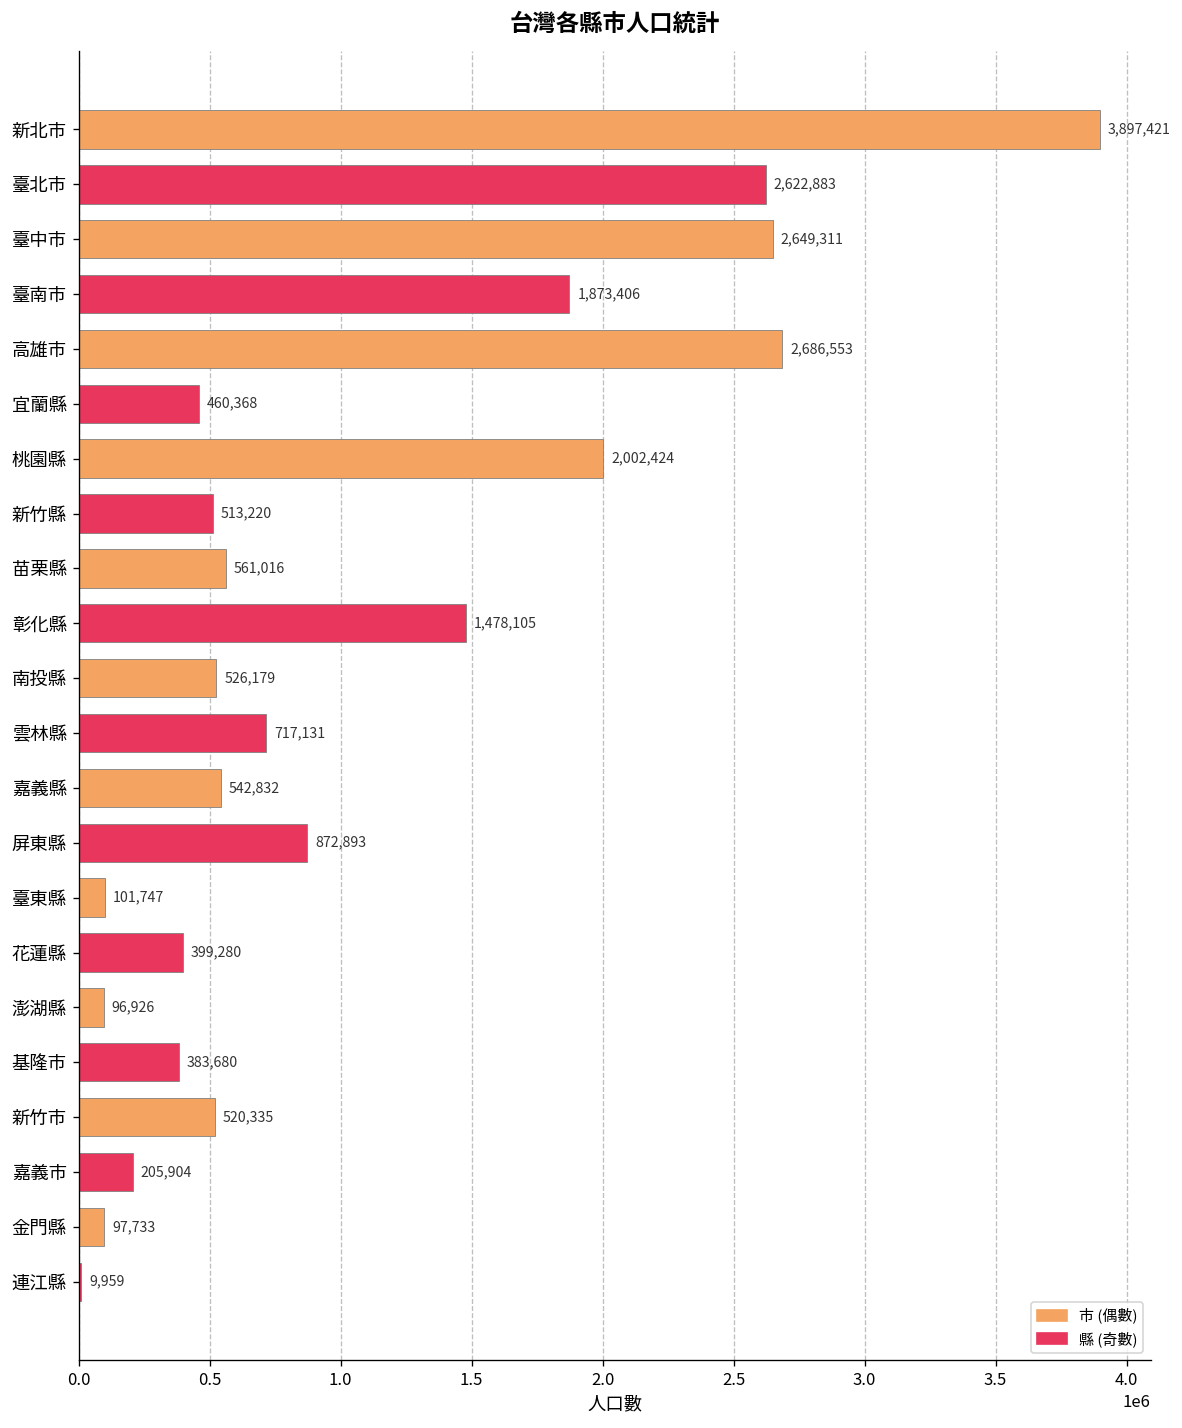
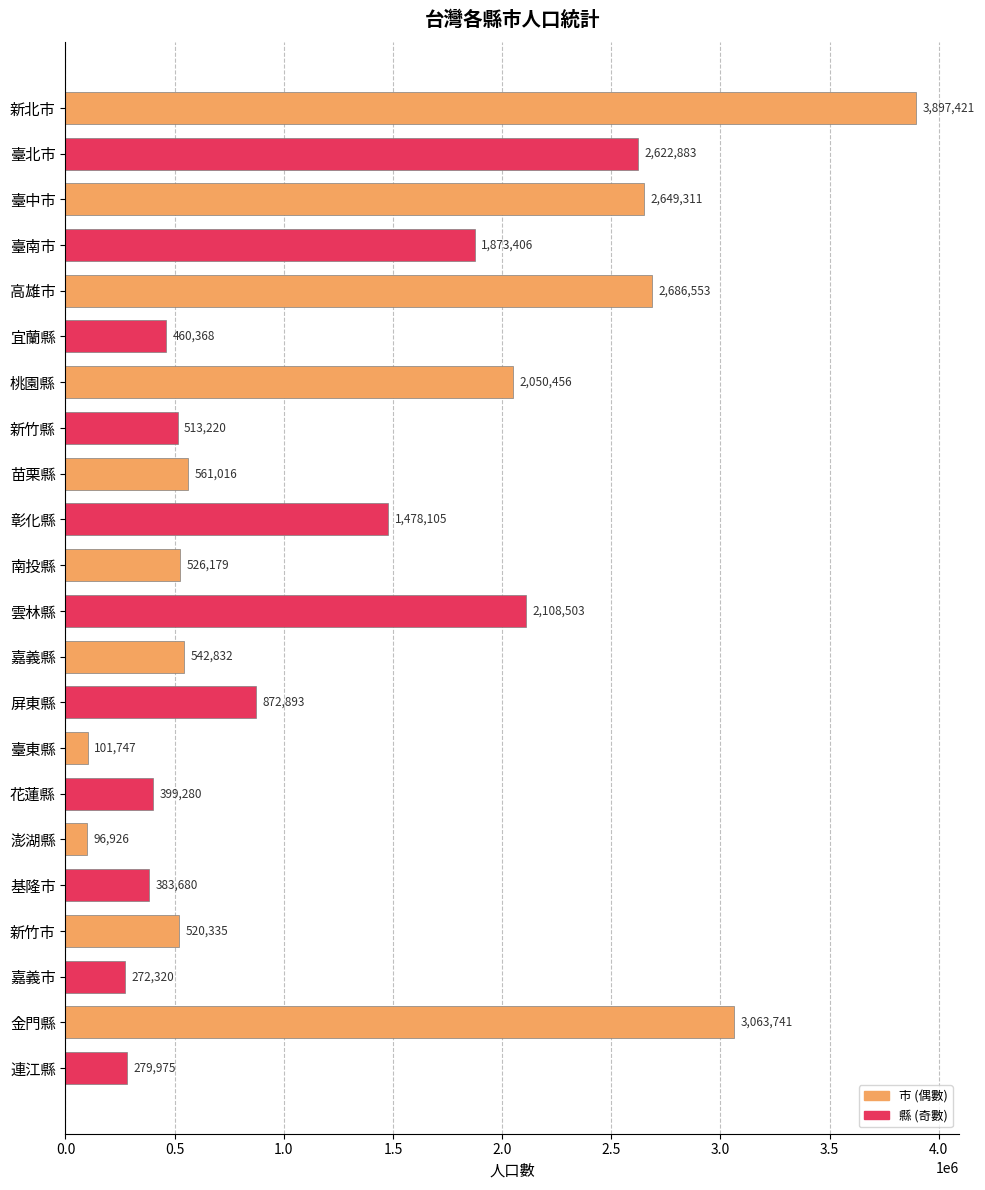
桃園縣: 2,002,424 -> 2,050,456
雲林縣: 717,131 -> 2,108,503
嘉義市: 205,904 -> 272,320
金門縣: 97,733 -> 3,063,741
連江縣: 9,959 -> 279,975
